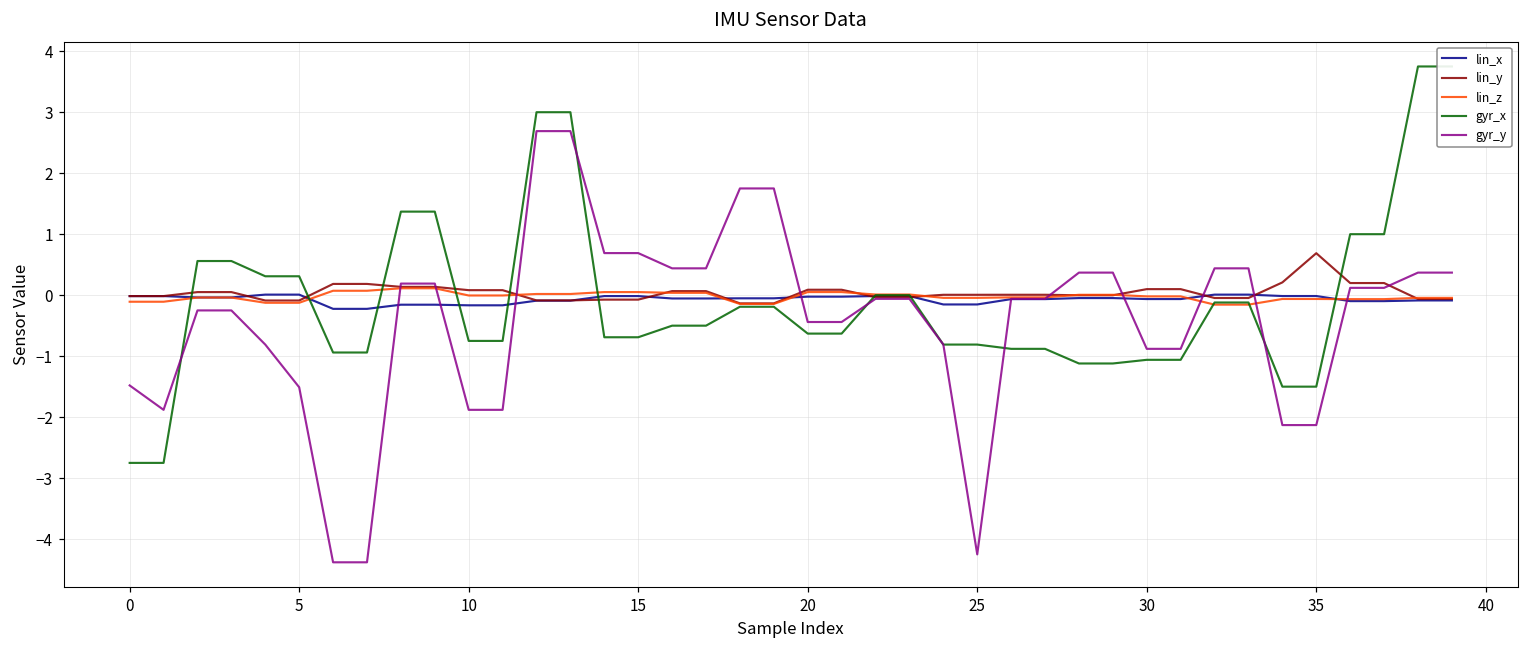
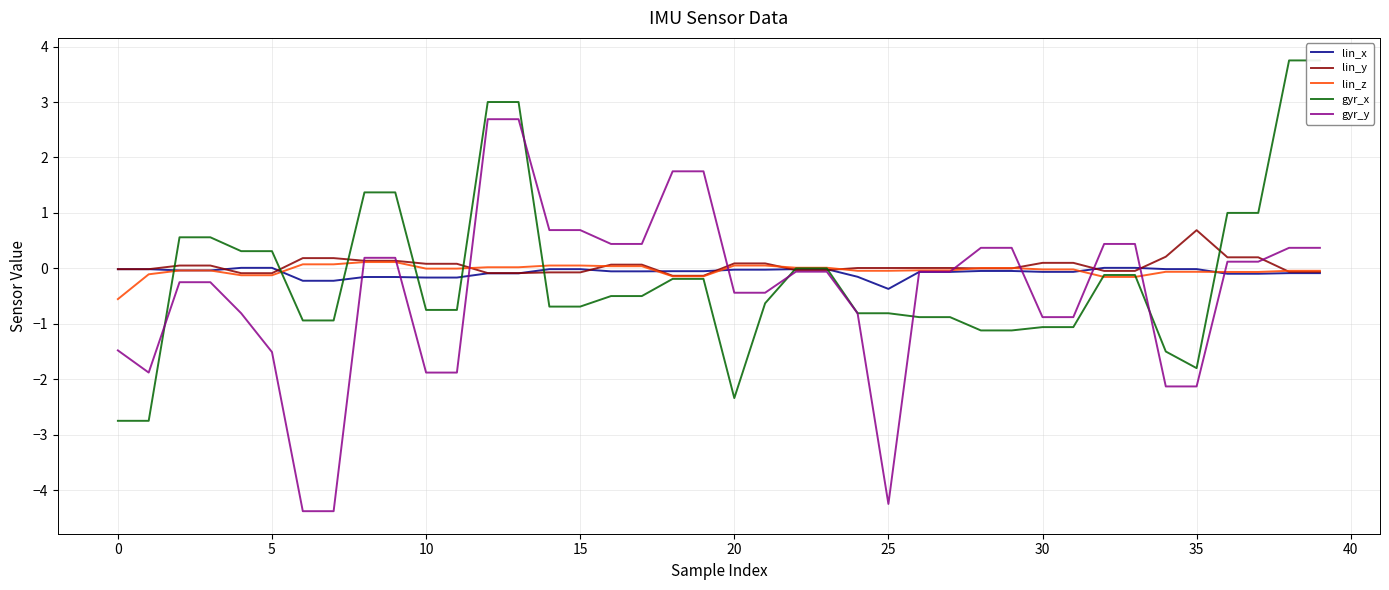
lin_z, 0: -0.1 -> -0.6
gyr_x, 20: -0.6 -> -2.3
lin_x, 25: -0.2 -> -0.4
gyr_x, 35: -1.5 -> -1.8
